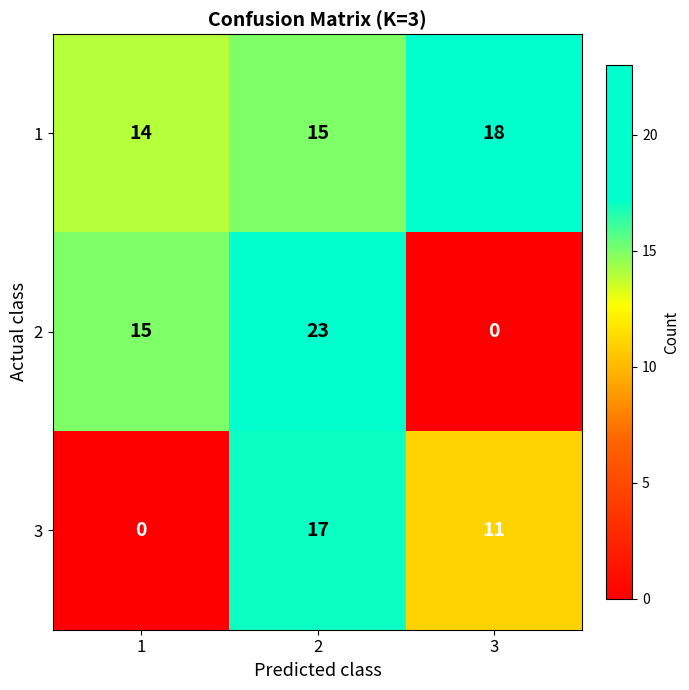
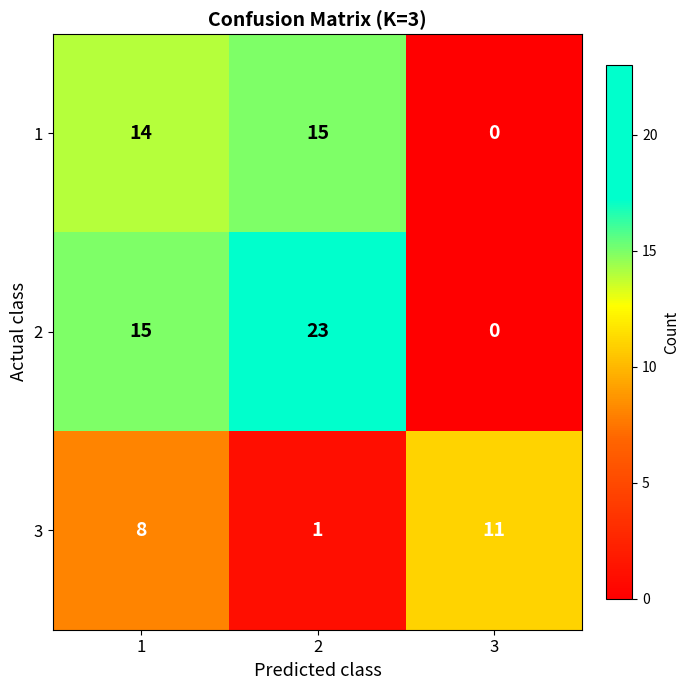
1, 3: 18 -> 0
3, 1: 0 -> 8
3, 2: 17 -> 1
